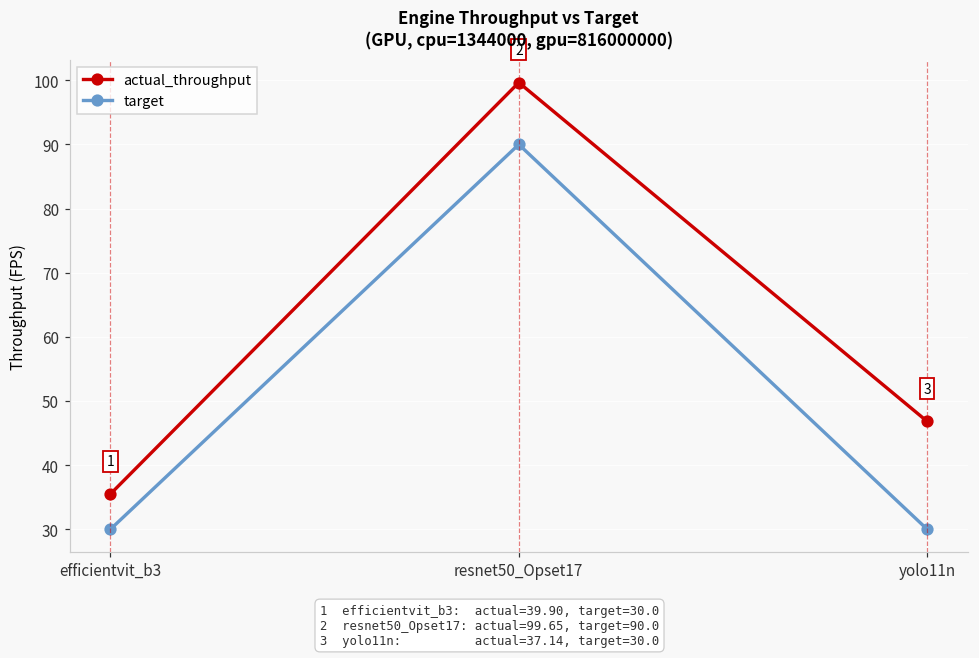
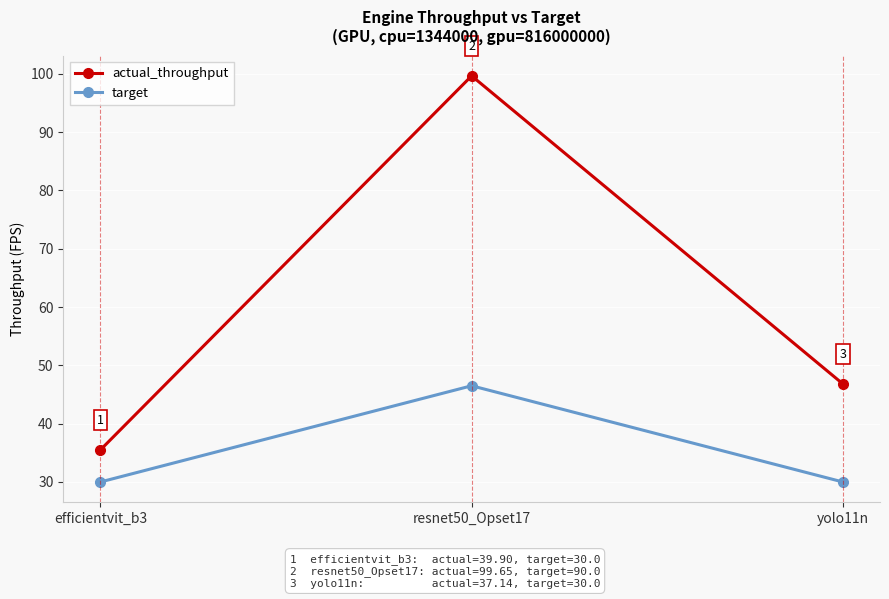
target, resnet50_Opset17: 90 -> 47
